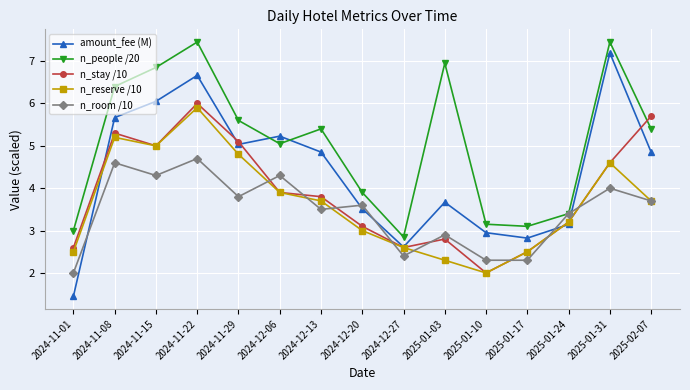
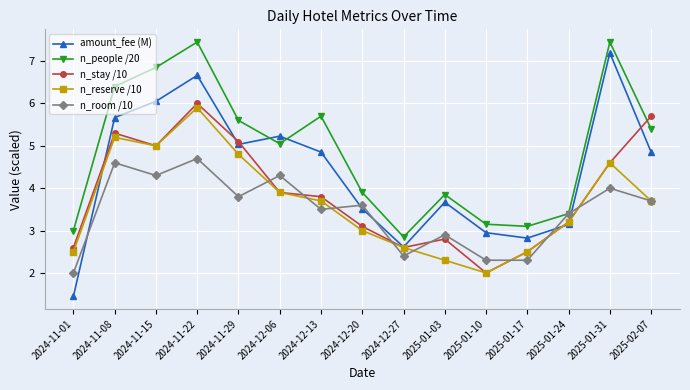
n_people /20, 2024-12-13: 5.4 -> 5.7
n_people /20, 2025-01-03: 7.0 -> 3.9
